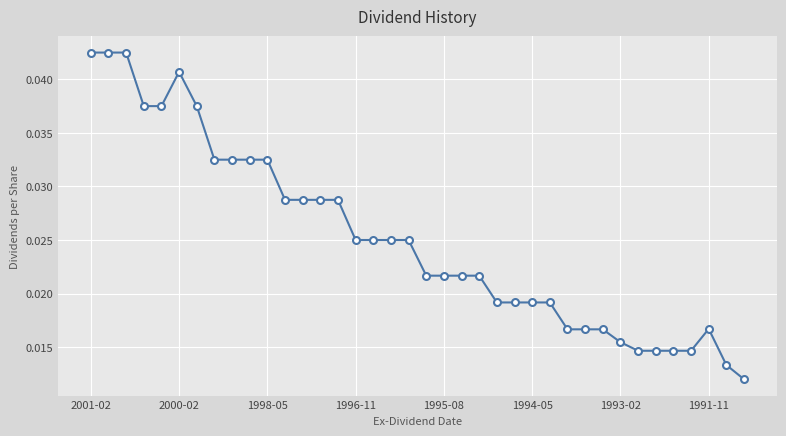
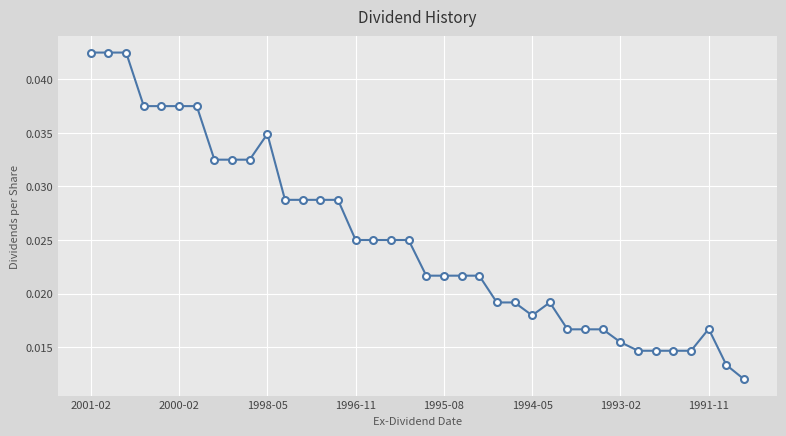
2000-02: 0.0407 -> 0.0375
1998-05: 0.0325 -> 0.0349
1994-05: 0.0192 -> 0.0180
